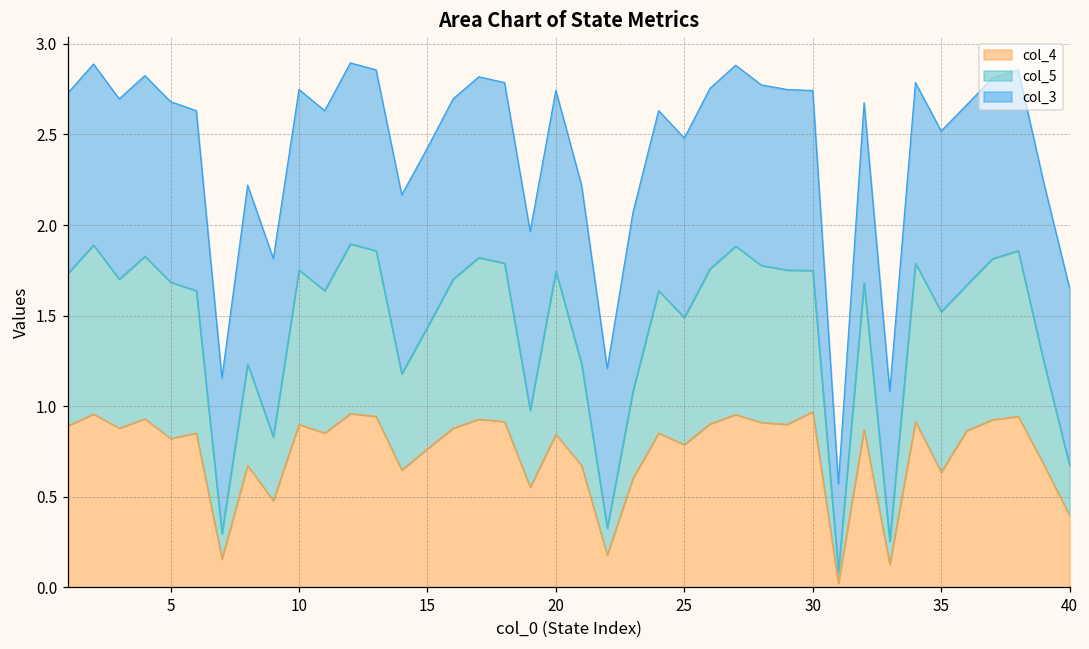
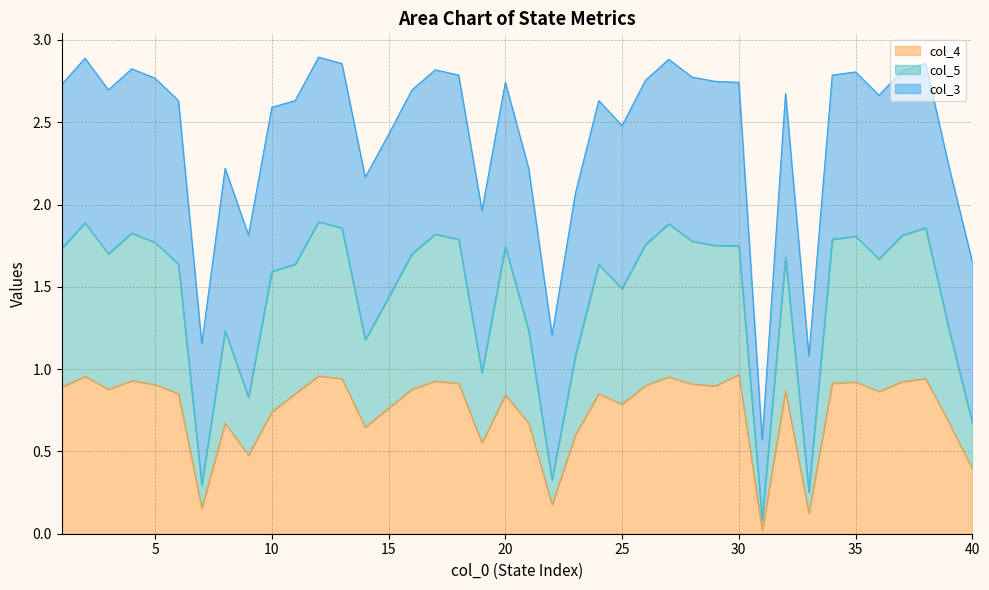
col_4, 5: 0.82 -> 0.91
col_4, 10: 0.90 -> 0.74
col_4, 35: 0.64 -> 0.92
